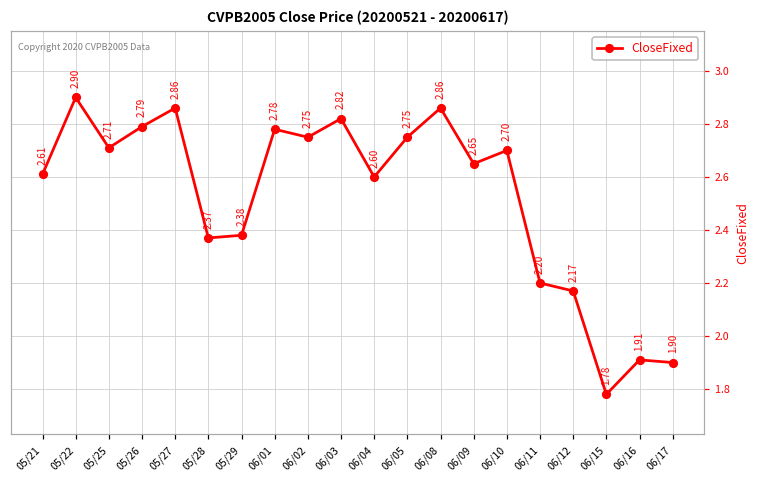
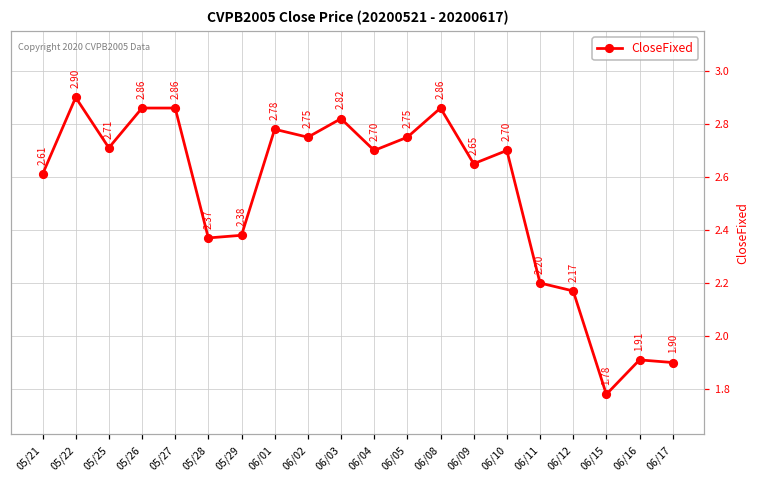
05/26: 2.79 -> 2.86
06/04: 2.60 -> 2.70
